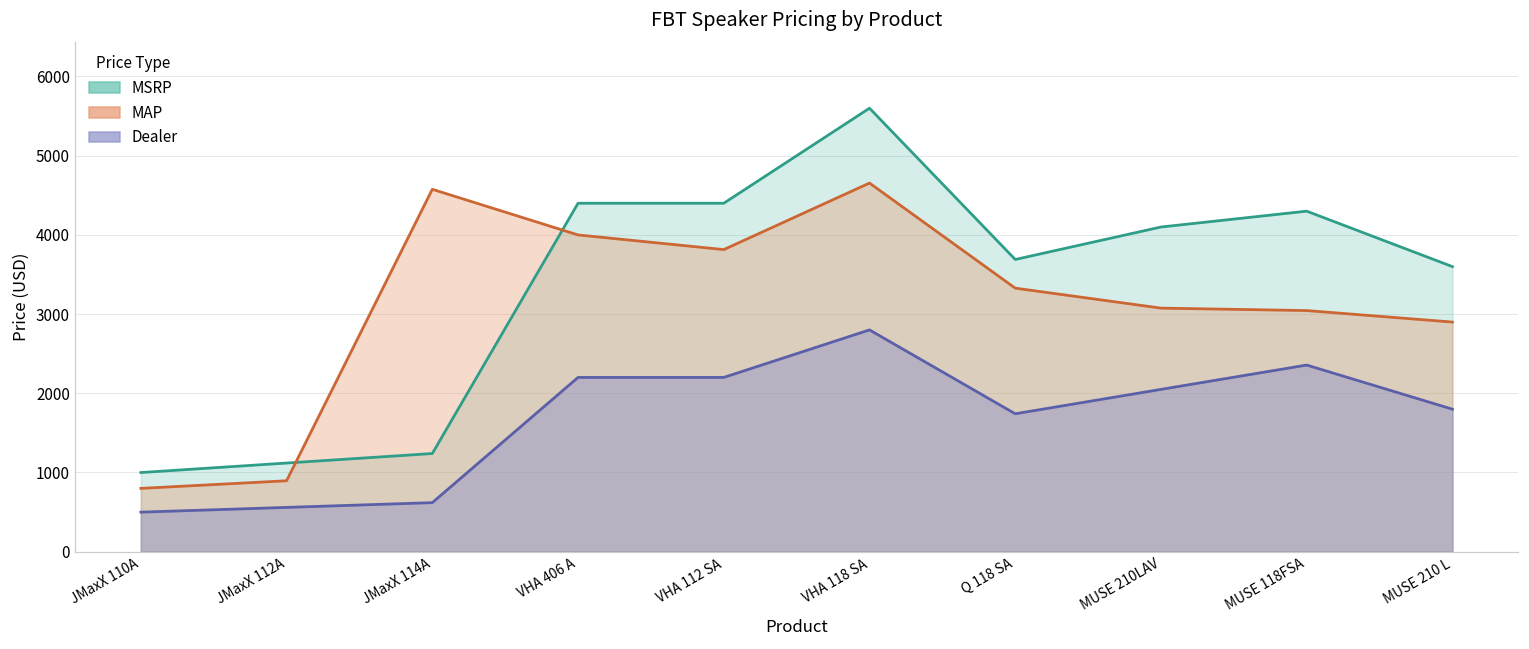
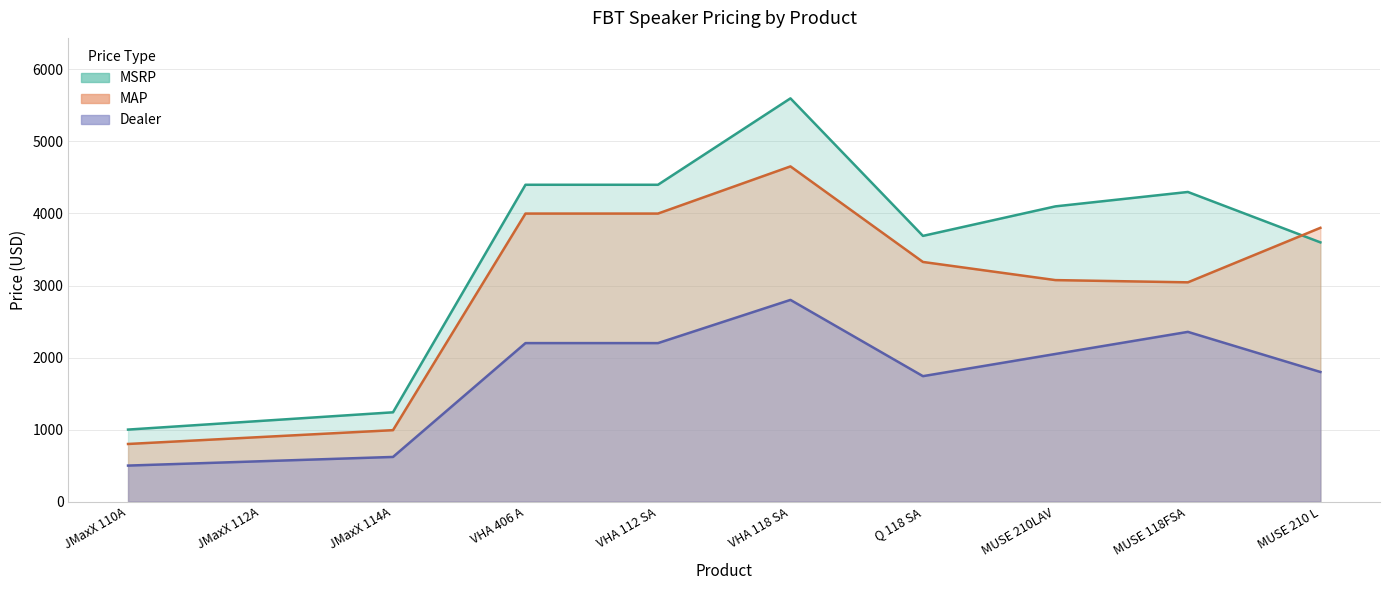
MAP, JMaxX 114A: 4600 -> 1000
MAP, VHA 112 SA: 3800 -> 4000
MAP, MUSE 210 L: 2900 -> 3800
